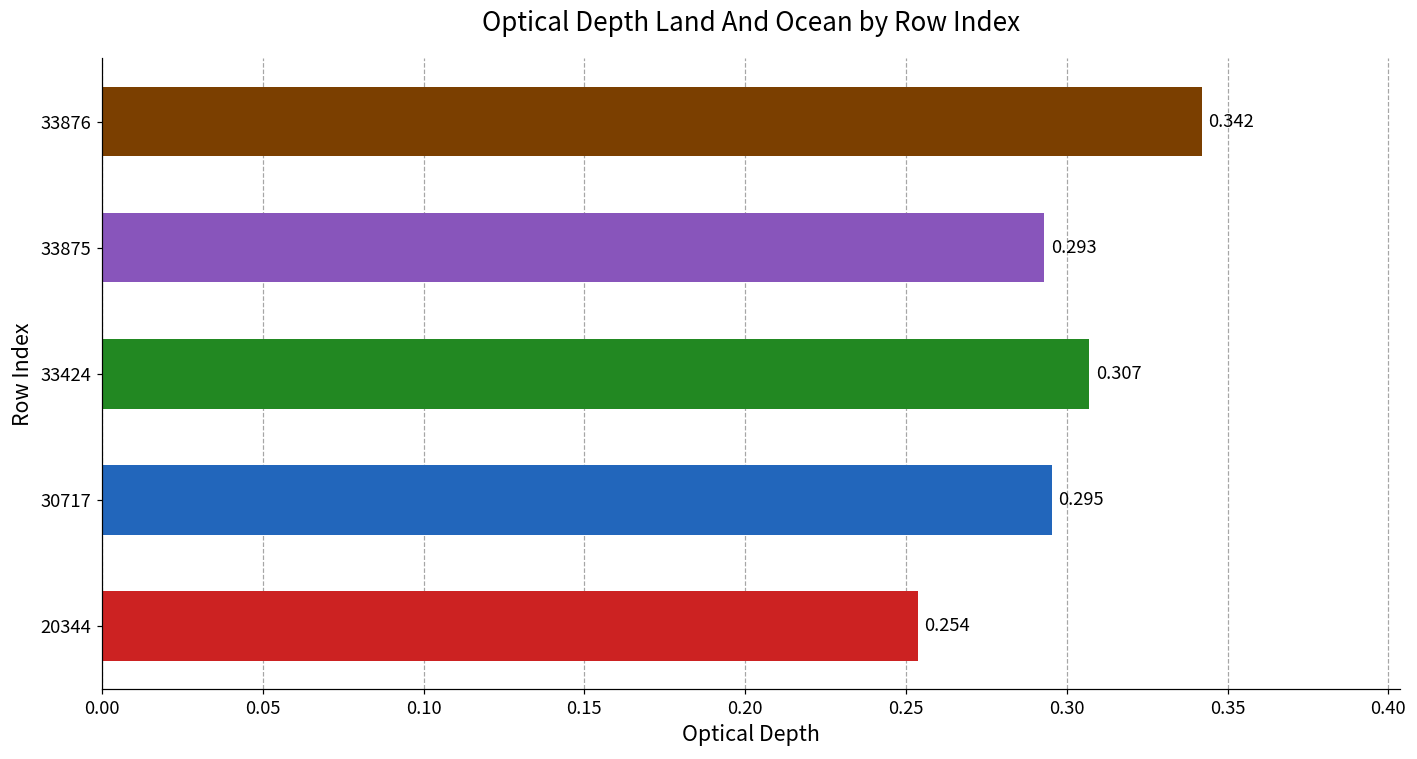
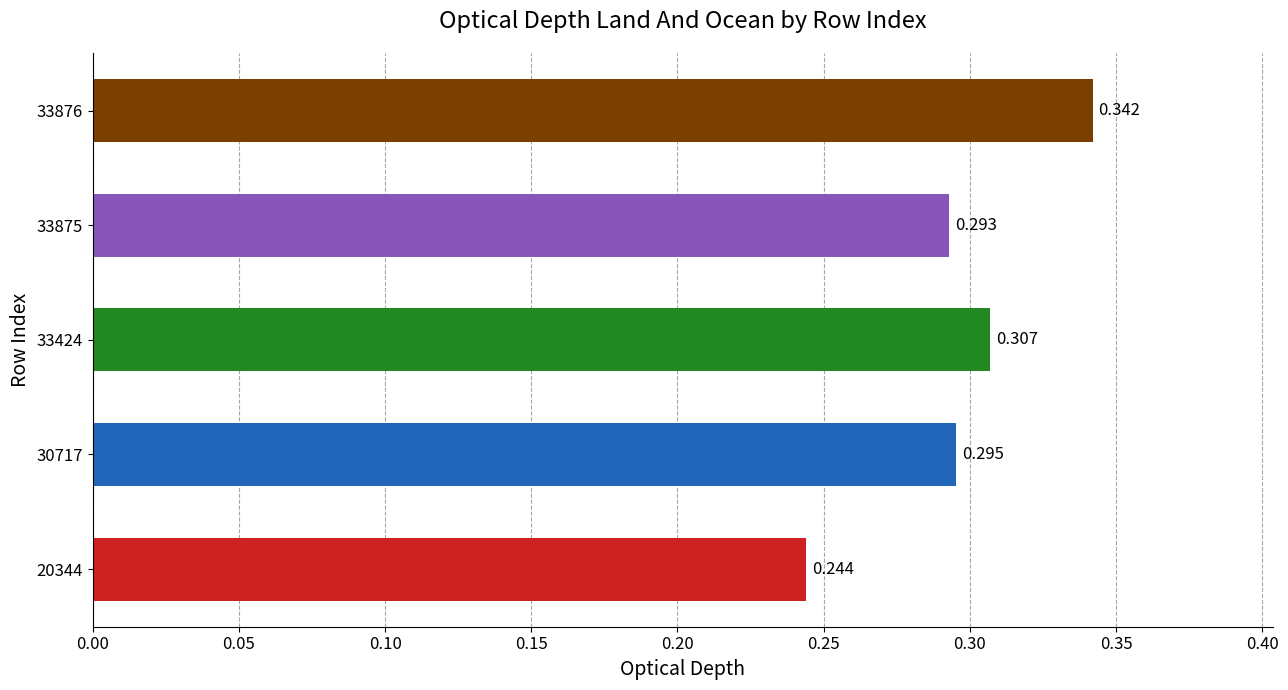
20344: 0.254 -> 0.244
